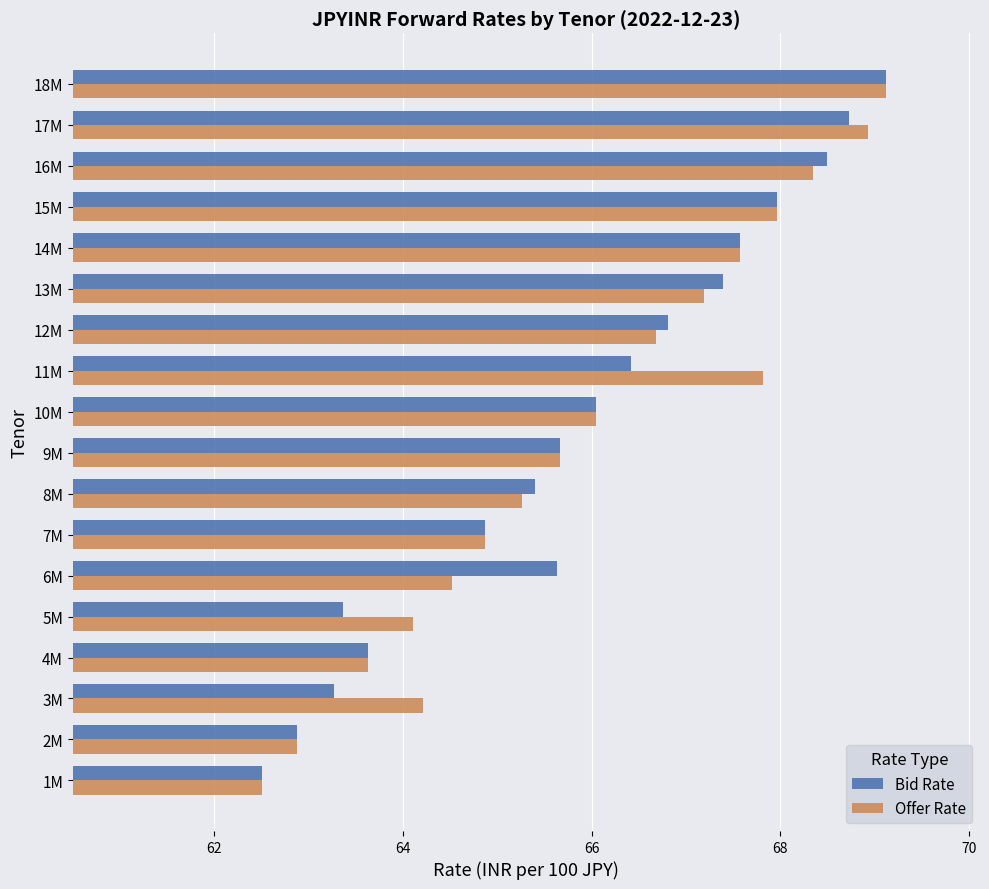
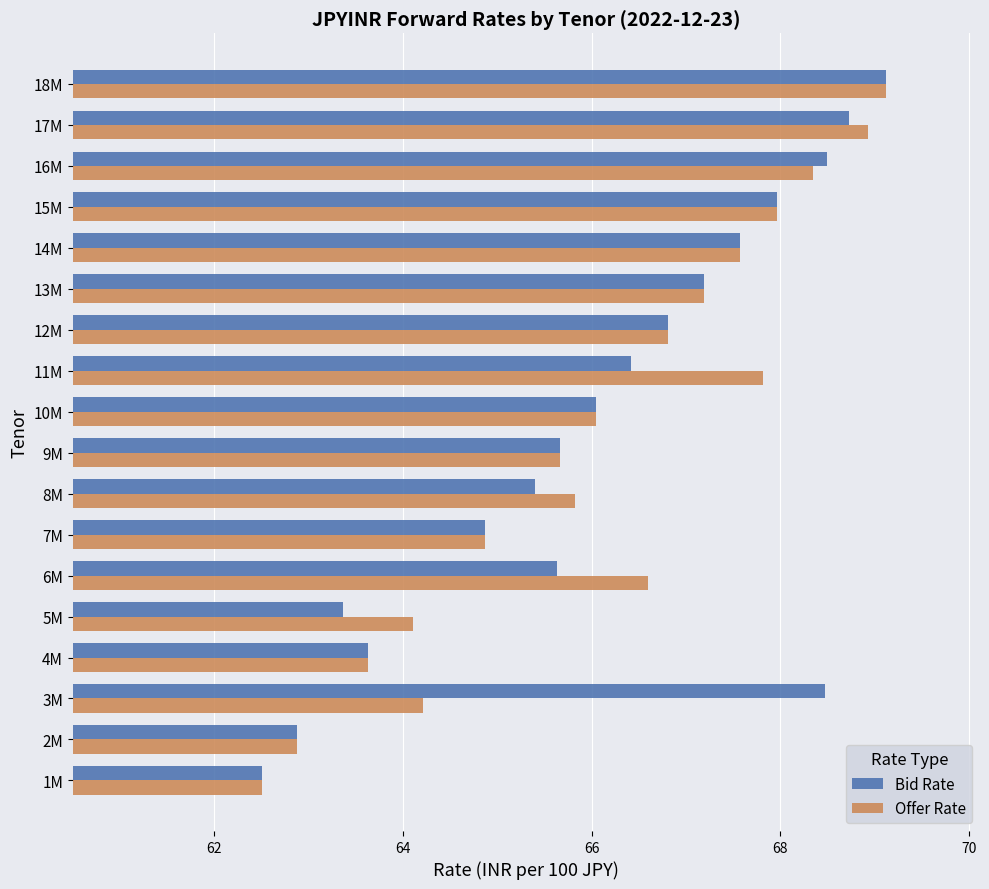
Bid Rate, 13M: 67.4 -> 67.2
Offer Rate, 12M: 66.7 -> 66.8
Offer Rate, 8M: 65.3 -> 65.8
Offer Rate, 6M: 64.5 -> 66.6
Bid Rate, 3M: 63.3 -> 68.5
